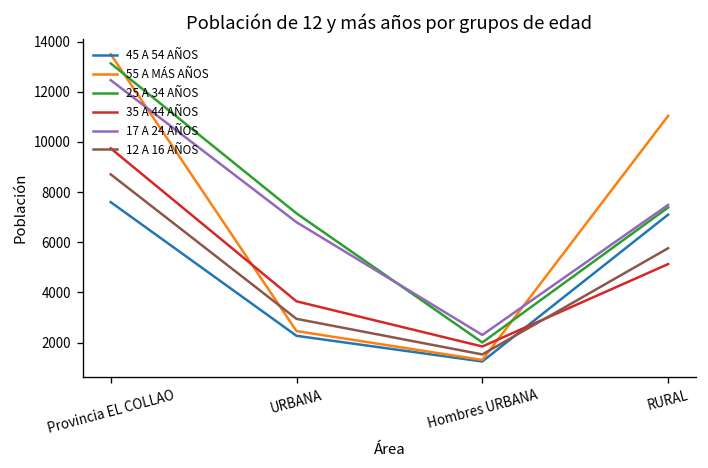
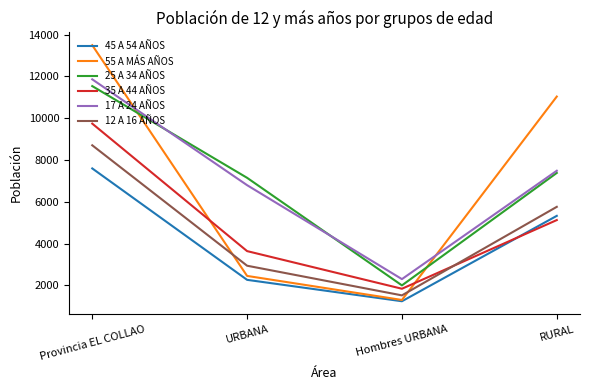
25 A 34 AÑOS, Provincia EL COLLAO: 13100 -> 11500
17 A 24 AÑOS, Provincia EL COLLAO: 12500 -> 11900
45 A 54 AÑOS, RURAL: 7100 -> 5300
